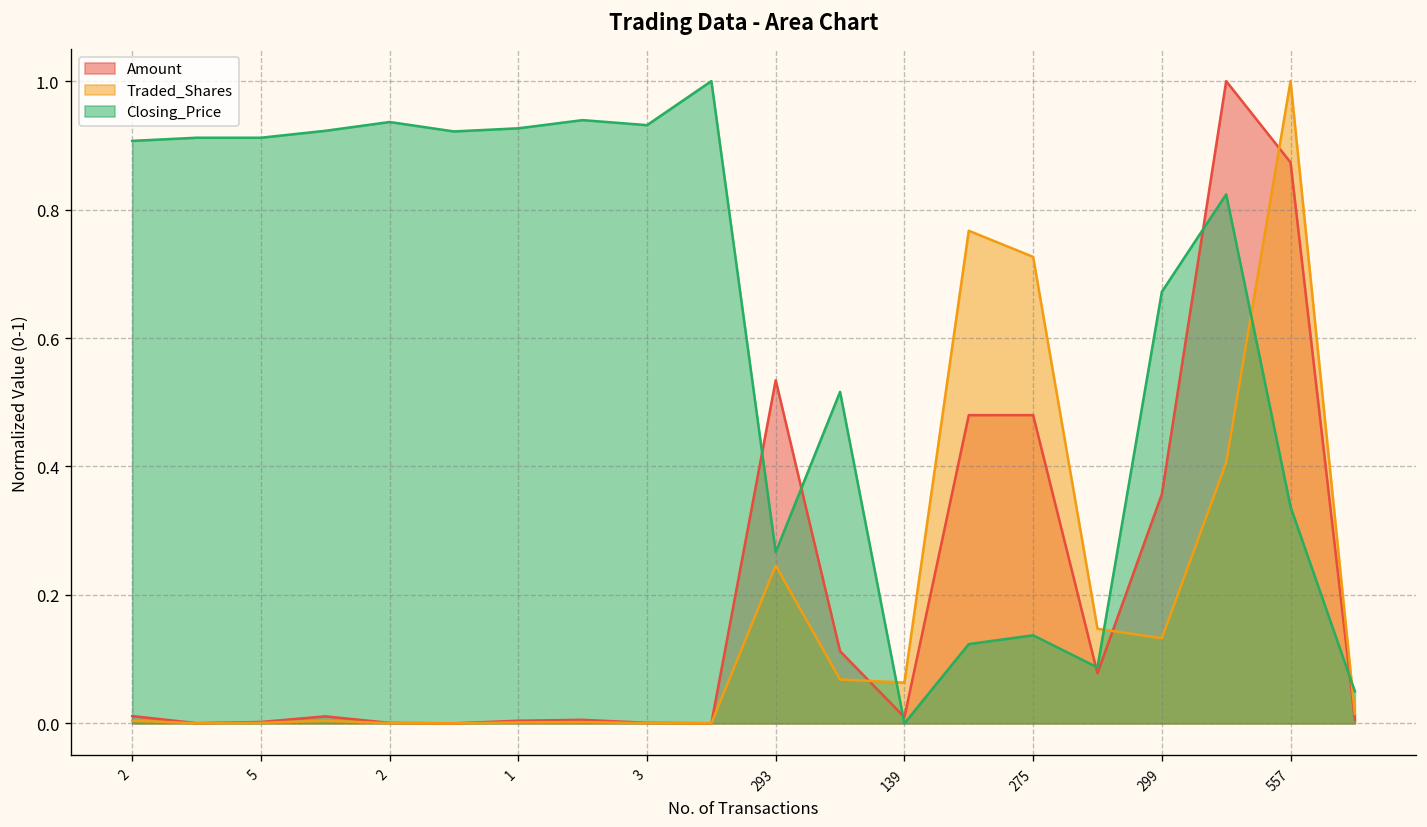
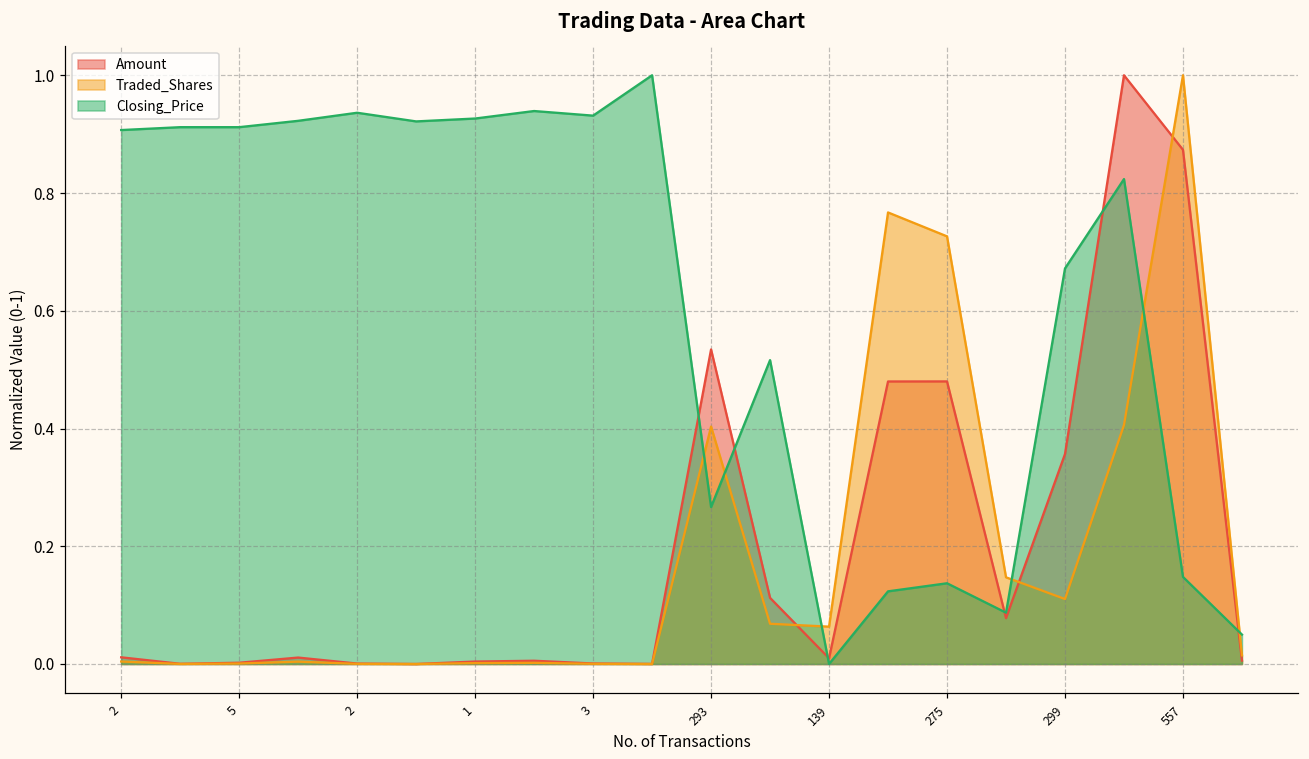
Traded_Shares, 293: 0.25 -> 0.40
Traded_Shares, 299: 0.13 -> 0.11
Closing_Price, 557: 0.34 -> 0.15
